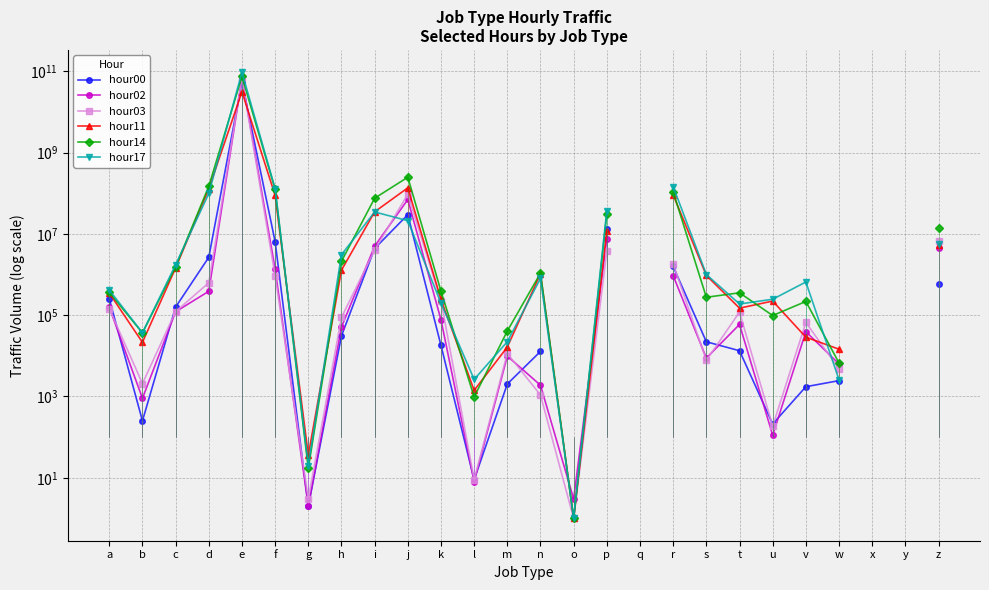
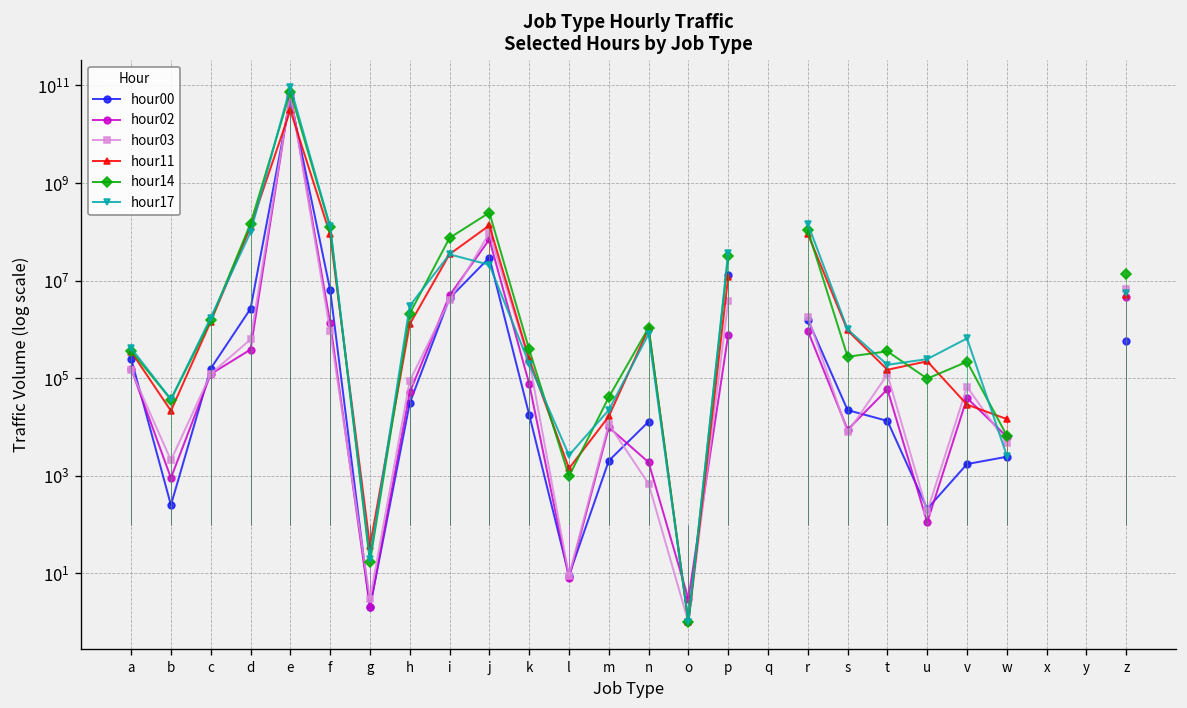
hour03, n: 1100 -> 700
hour02, p: 7000000 -> 800000
